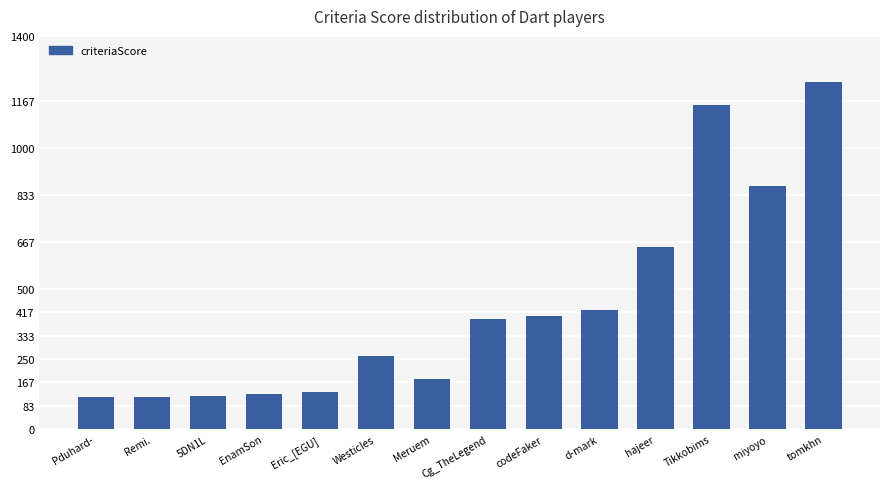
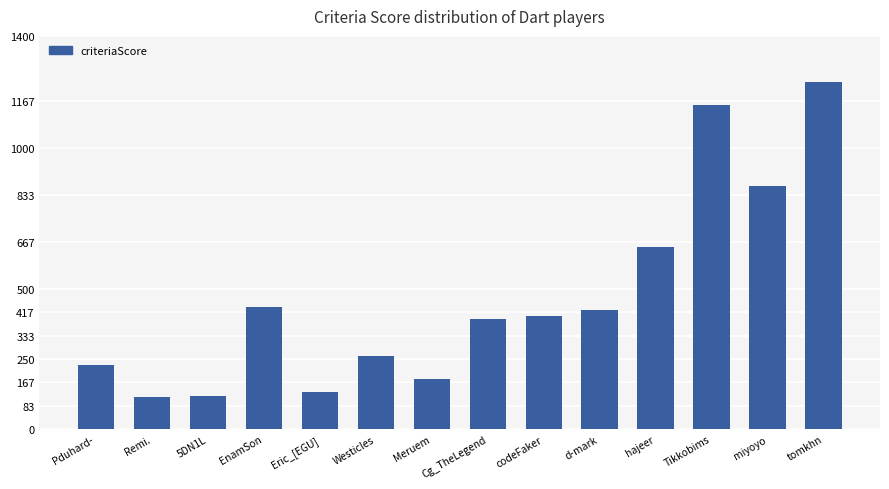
Pduhard-: 110 -> 230
EnamSon: 130 -> 430
